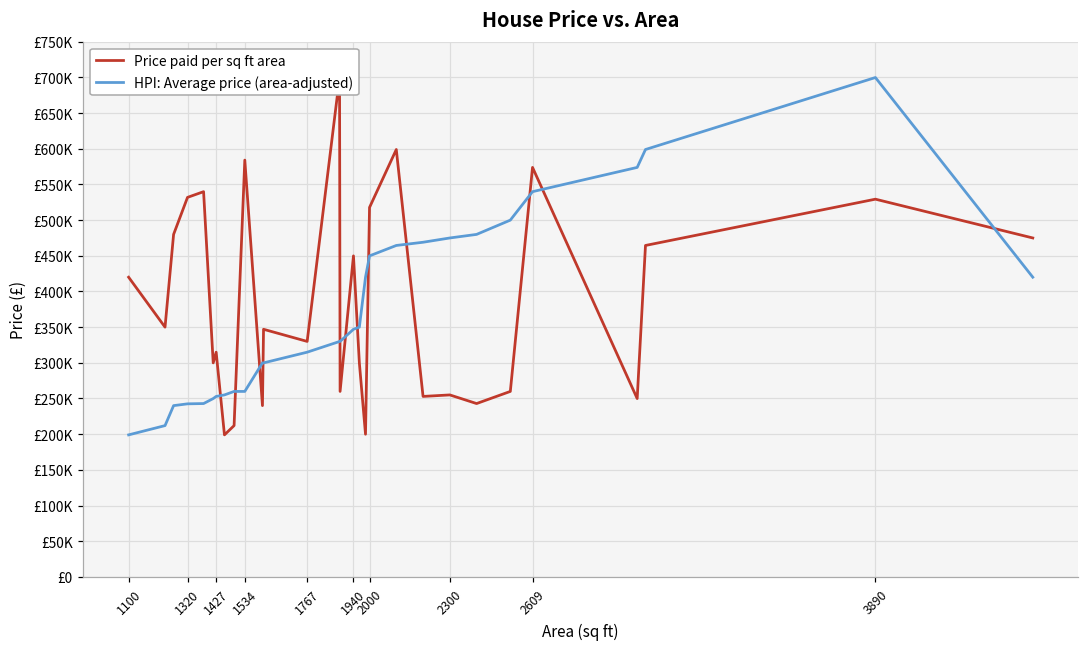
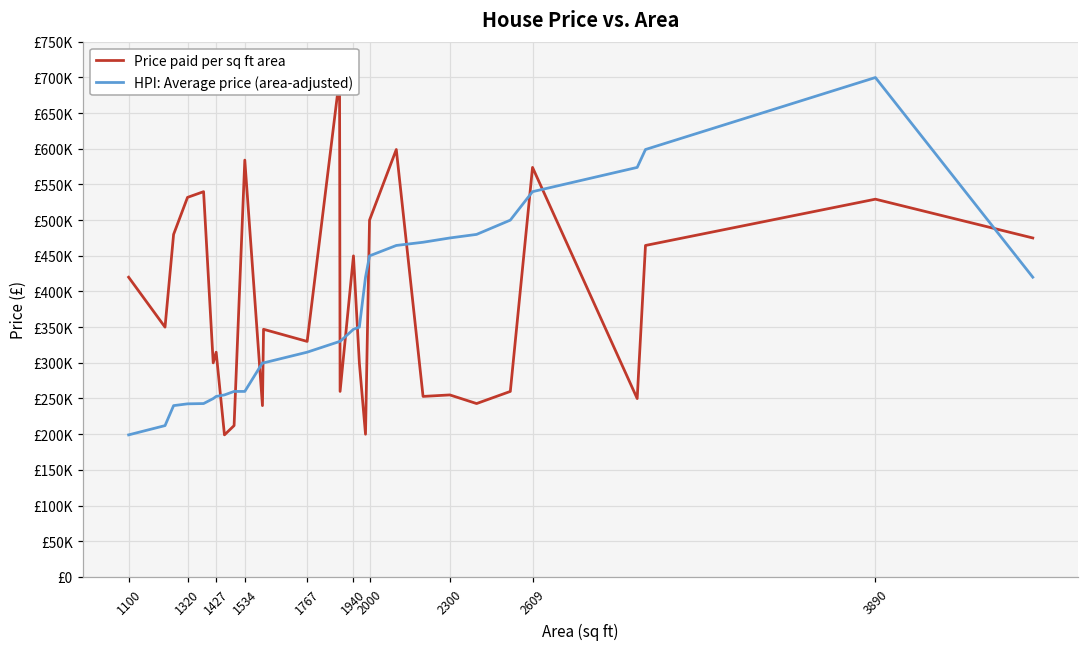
Price paid per sq ft area, 2000: £520000 -> £500000
